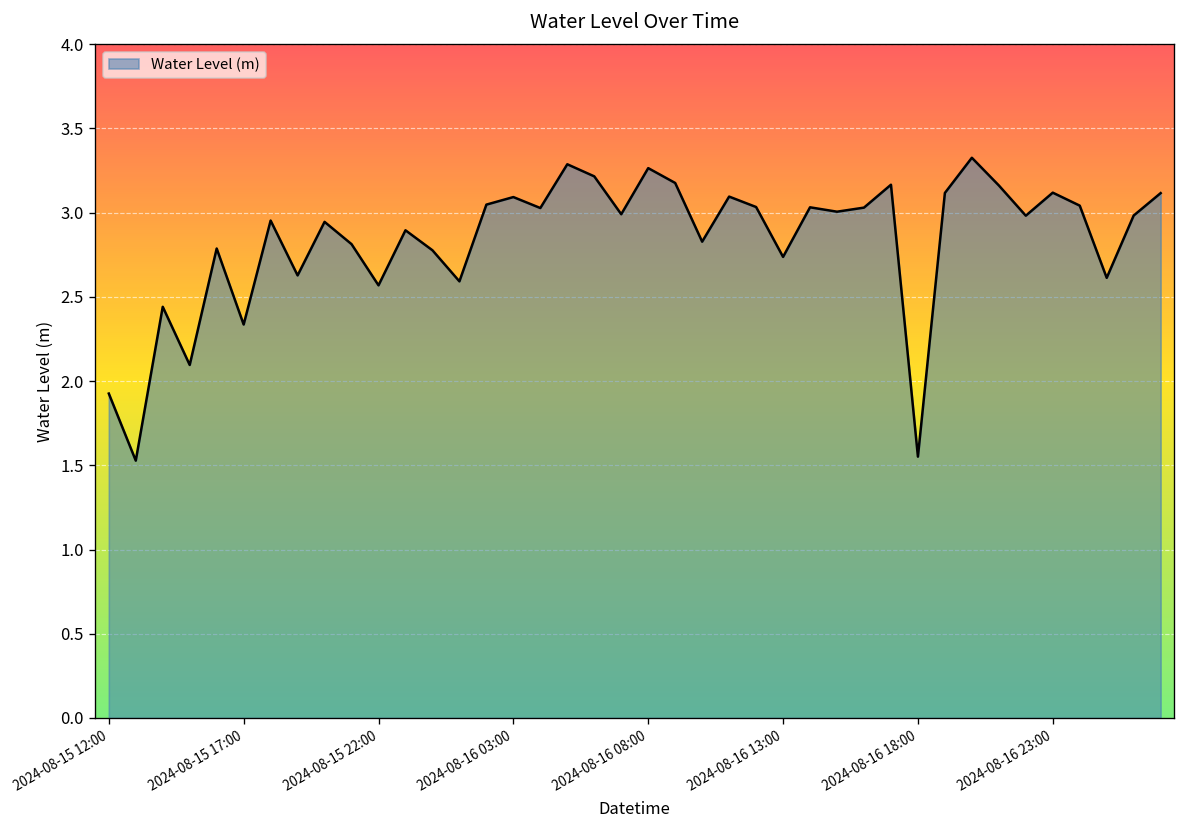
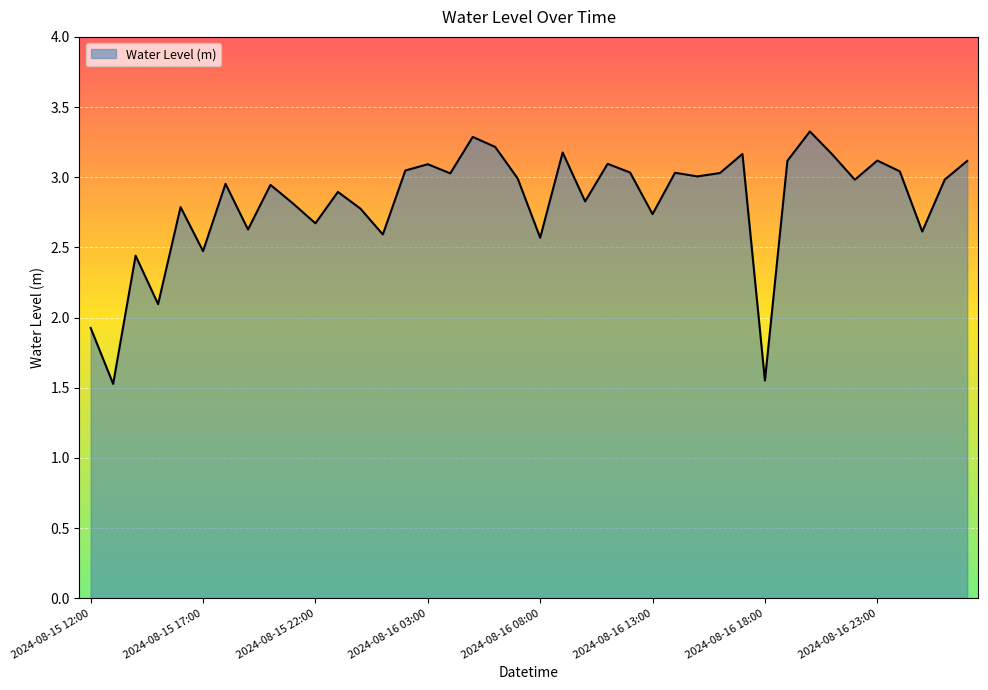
2024-08-15 17:00: 2.34 -> 2.47
2024-08-15 22:00: 2.57 -> 2.67
2024-08-16 08:00: 3.26 -> 2.57
